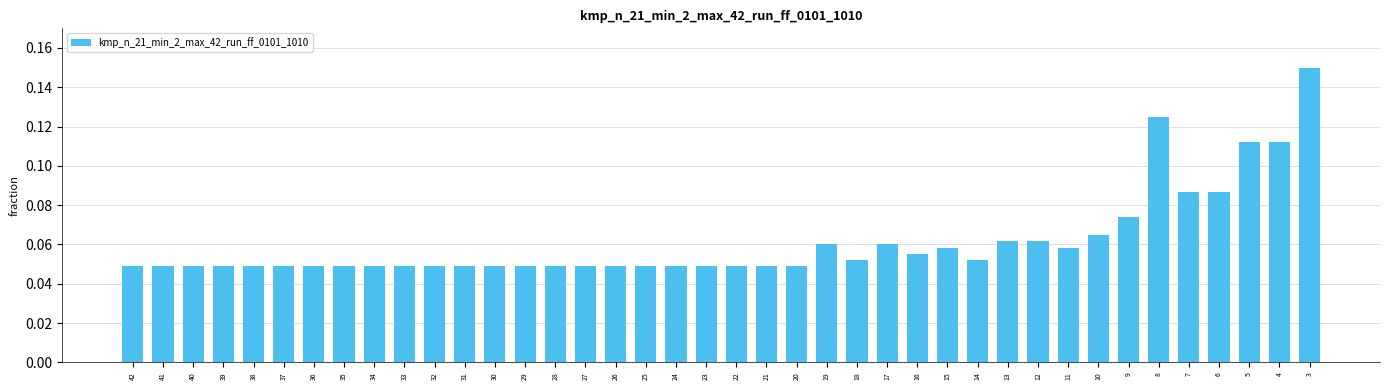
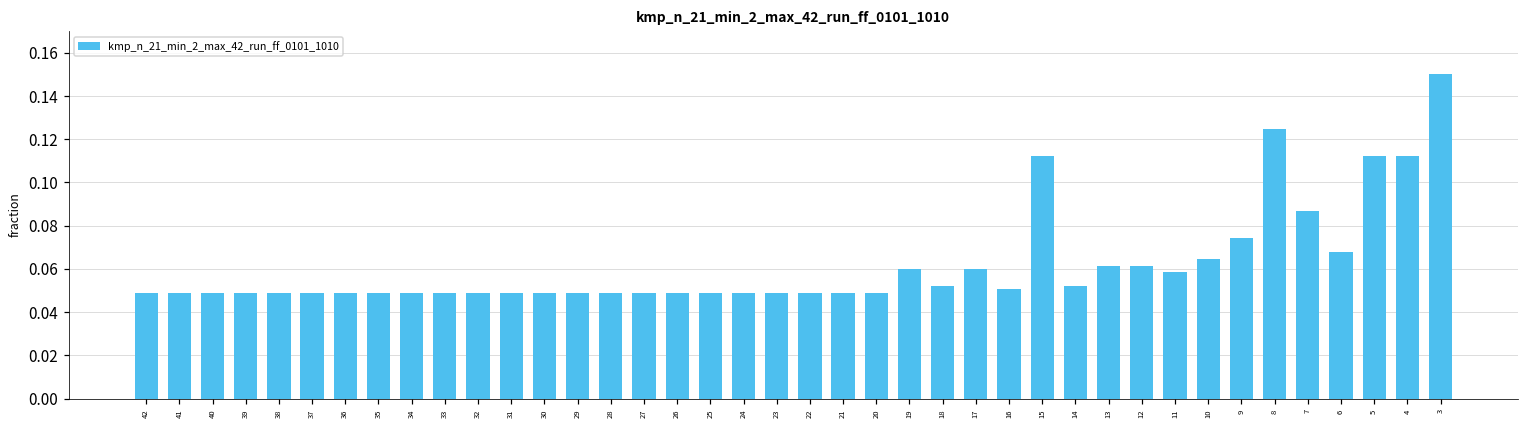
16: 0.055 -> 0.051
15: 0.058 -> 0.112
6: 0.087 -> 0.068
